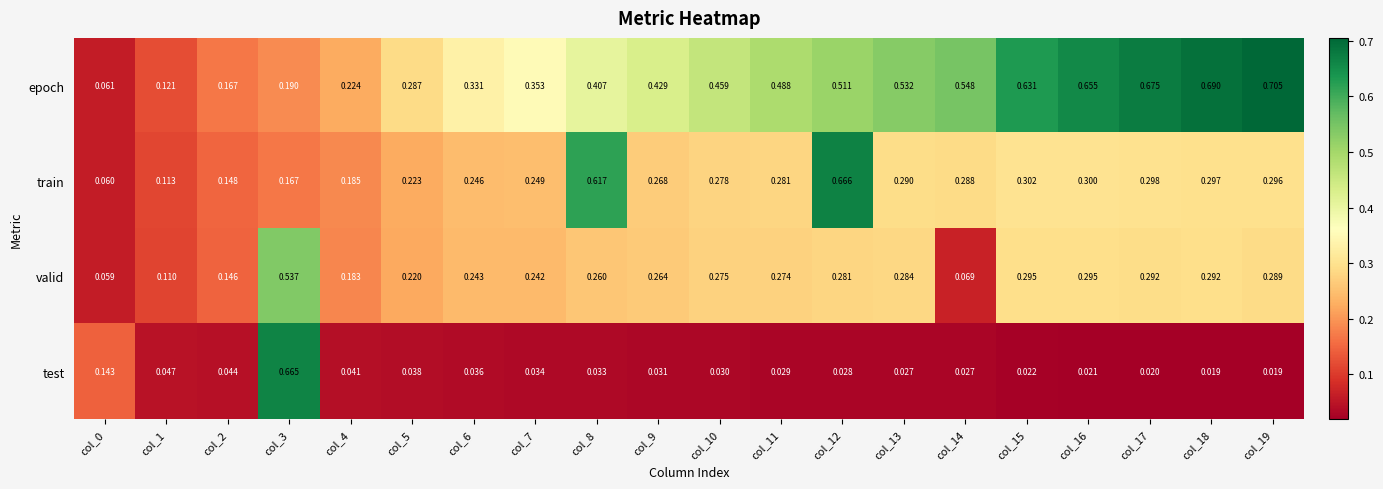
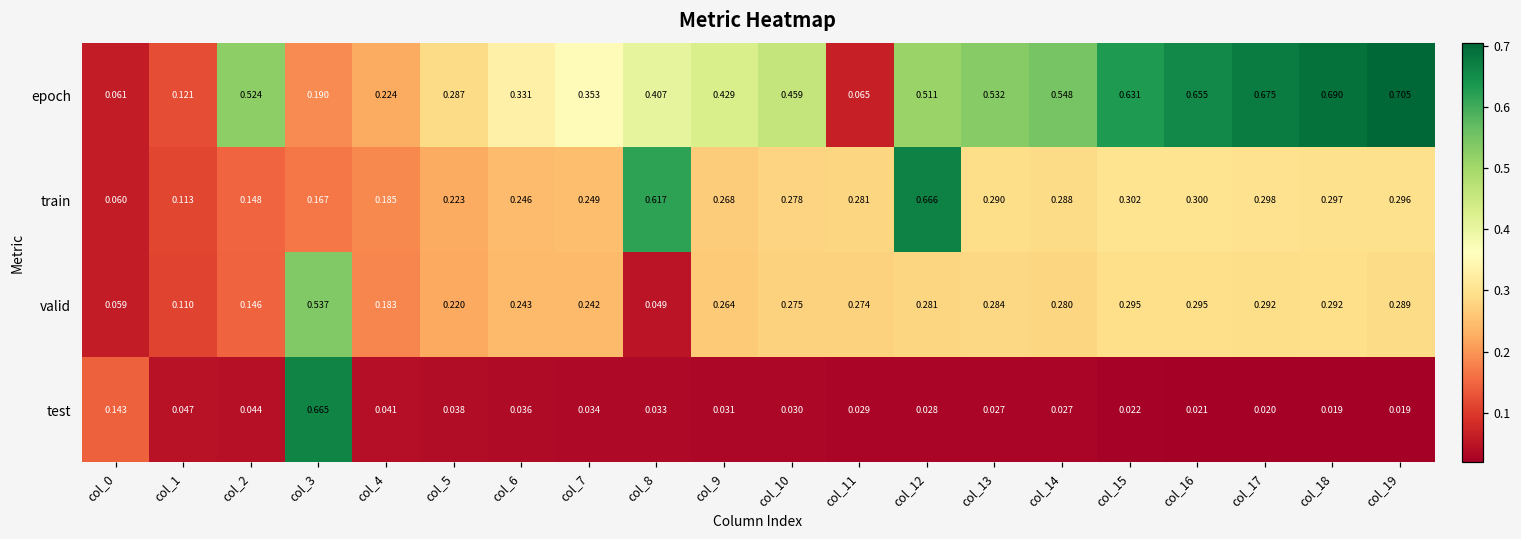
epoch, col_2: 0.167 -> 0.524
epoch, col_11: 0.488 -> 0.065
valid, col_8: 0.260 -> 0.049
valid, col_14: 0.069 -> 0.280
